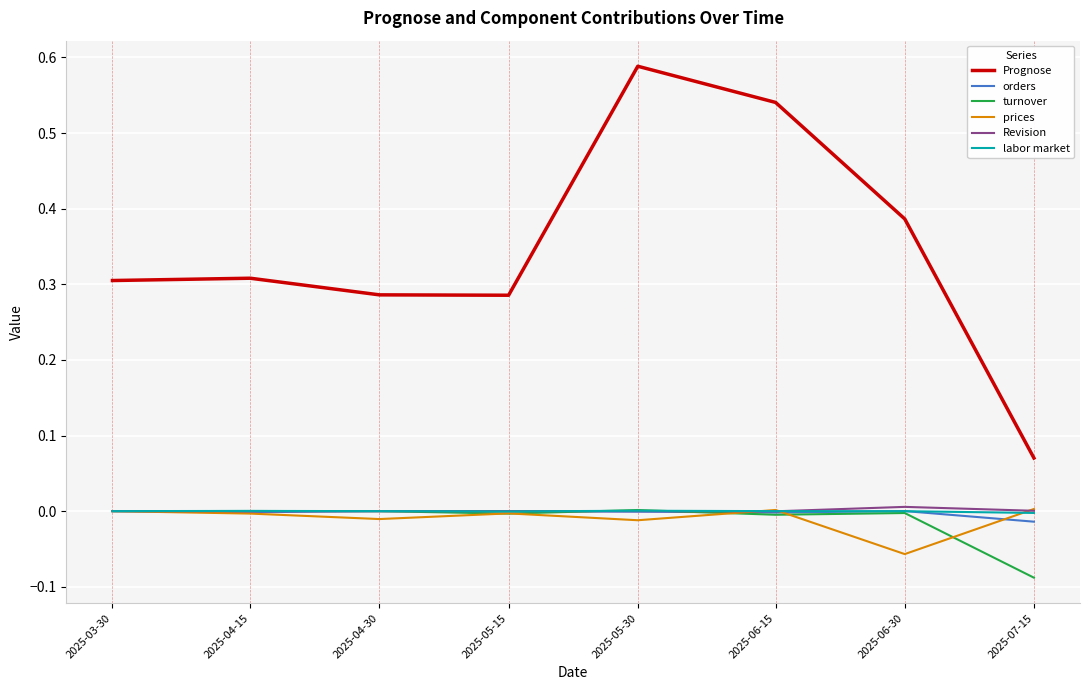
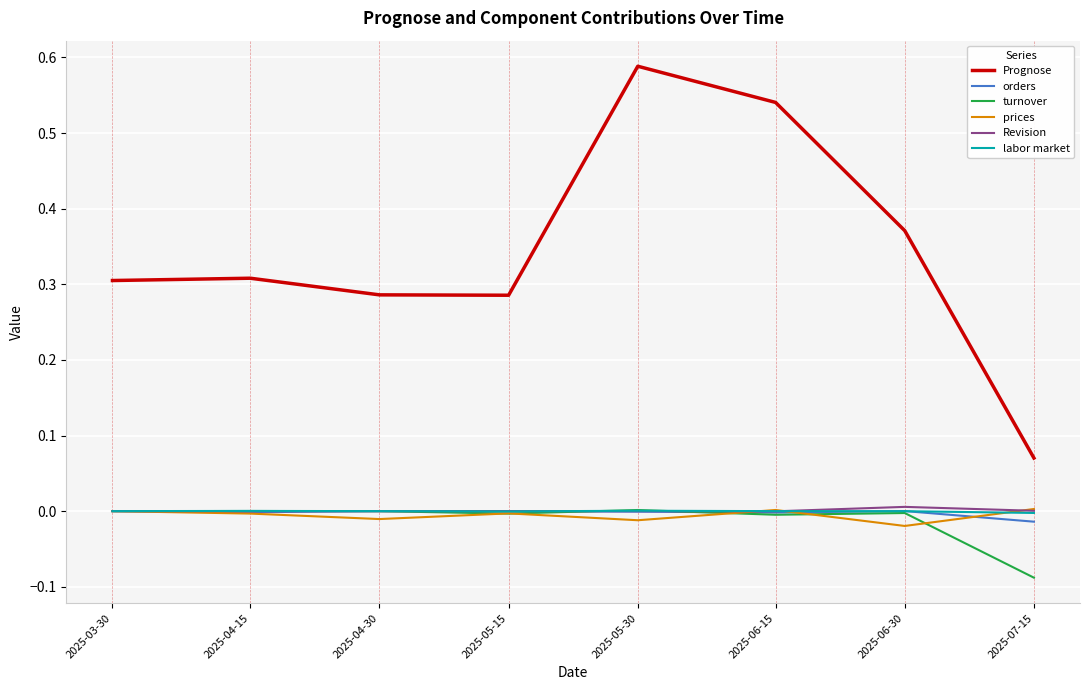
Prognose, 2025-06-30: 0.39 -> 0.37
prices, 2025-06-30: -0.06 -> -0.02
